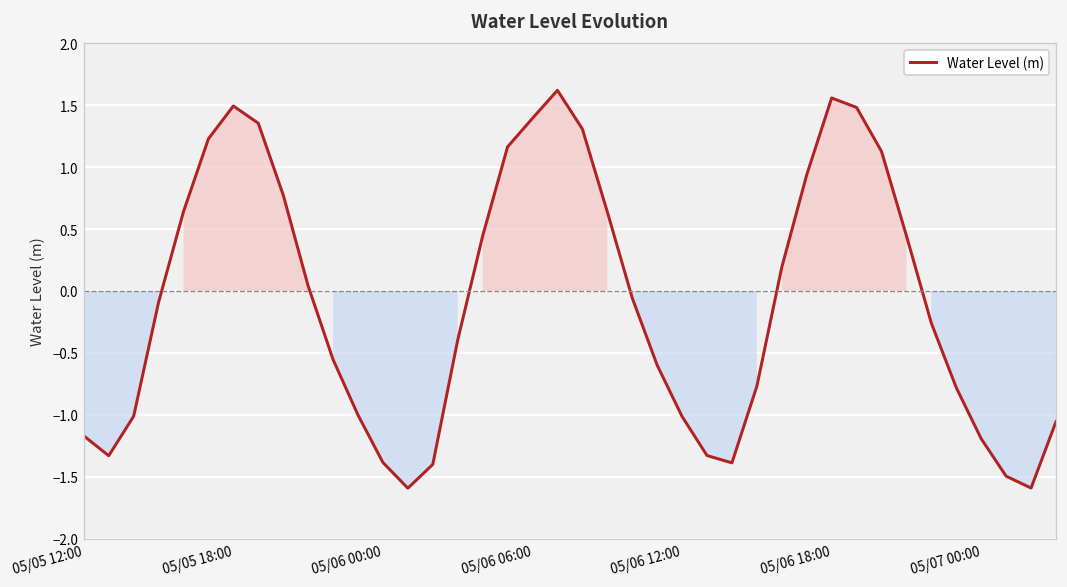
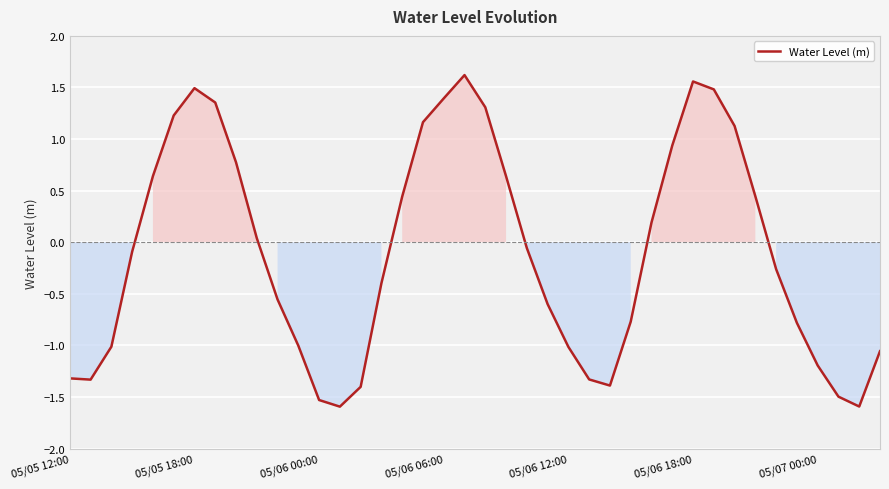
05/05 12:00: -1.17 -> -1.32
05/06 00:00: -1.39 -> -1.53
